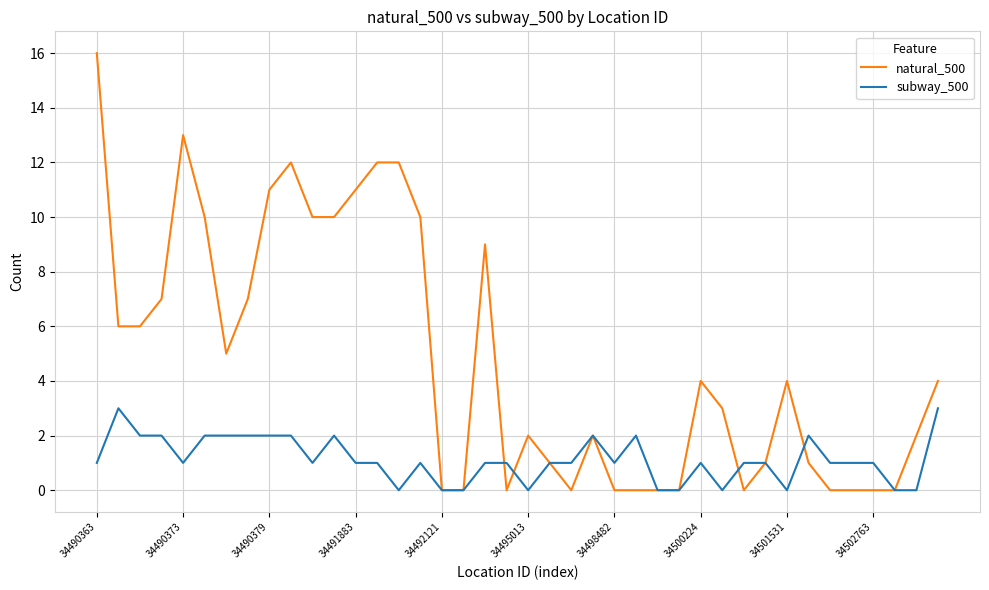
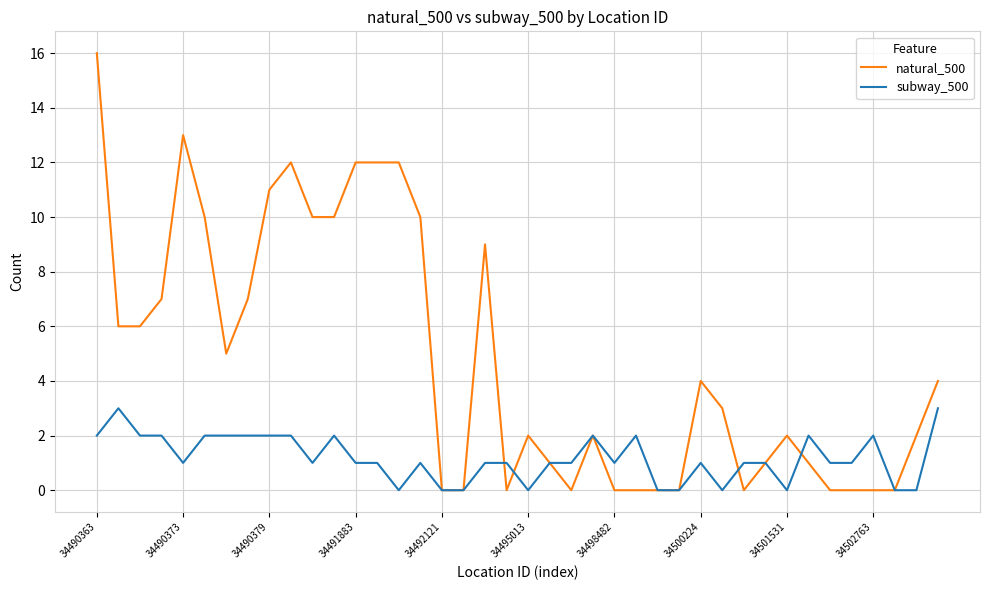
subway_500, 34490363: 1 -> 2
natural_500, 34491883: 11 -> 12
natural_500, 34501531: 4 -> 2
subway_500, 34502763: 1 -> 2
